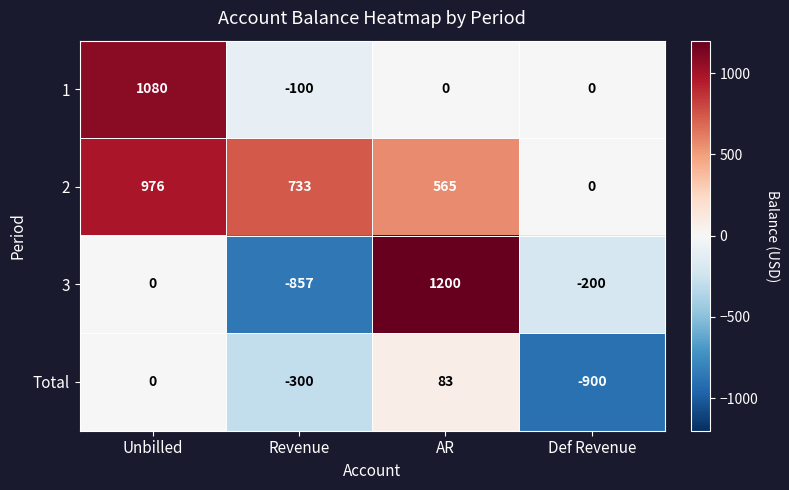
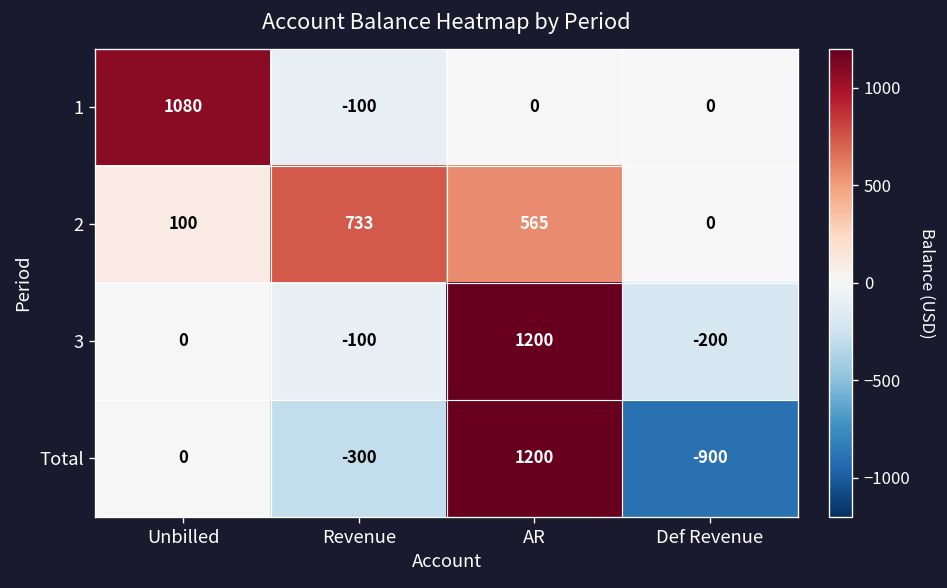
2, Unbilled: 976 -> 100
3, Revenue: -857 -> -100
Total, AR: 83 -> 1200
